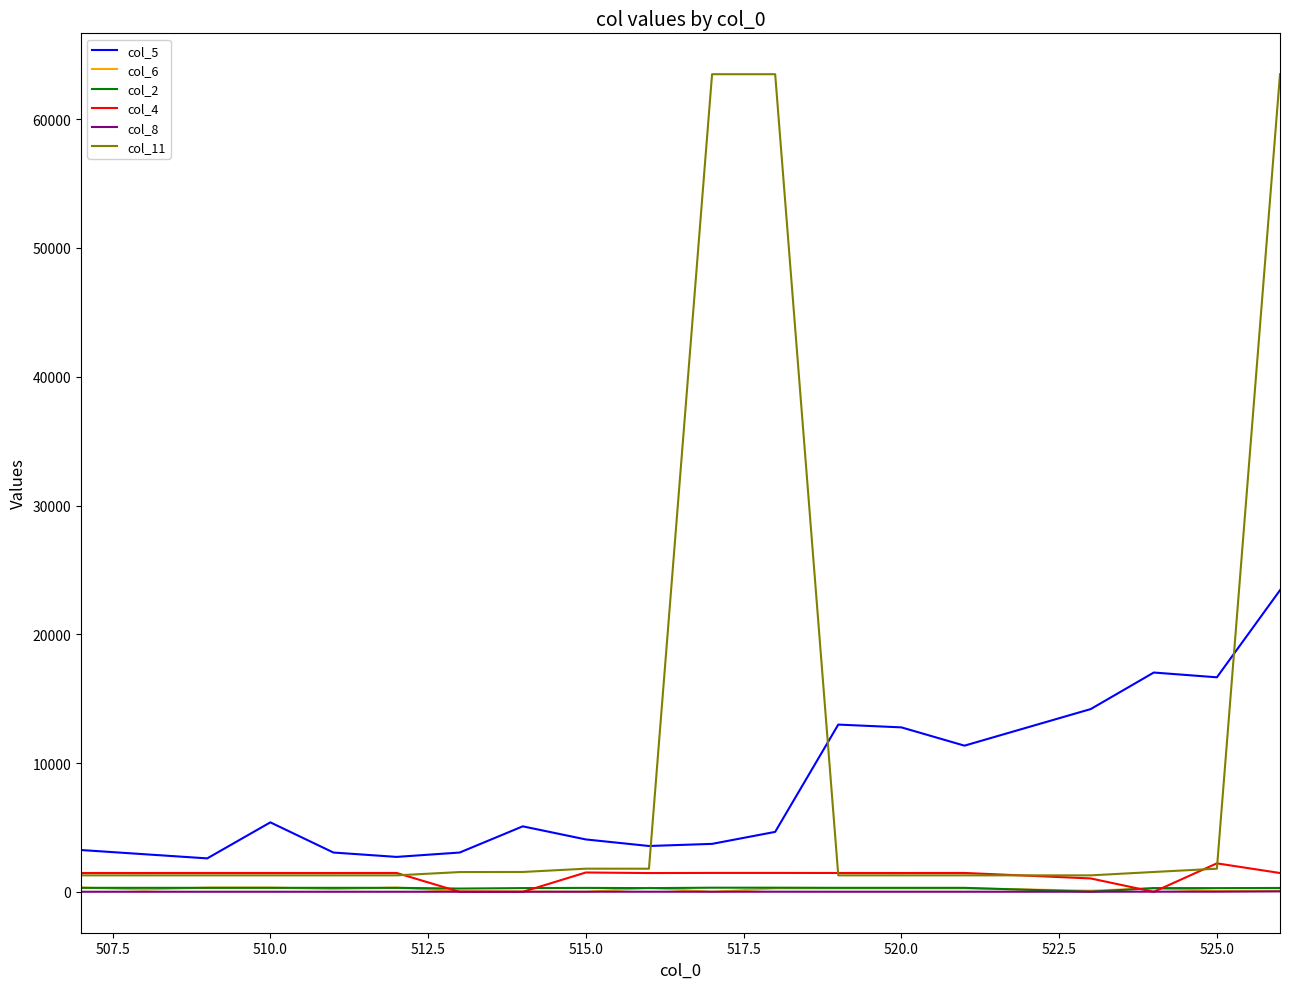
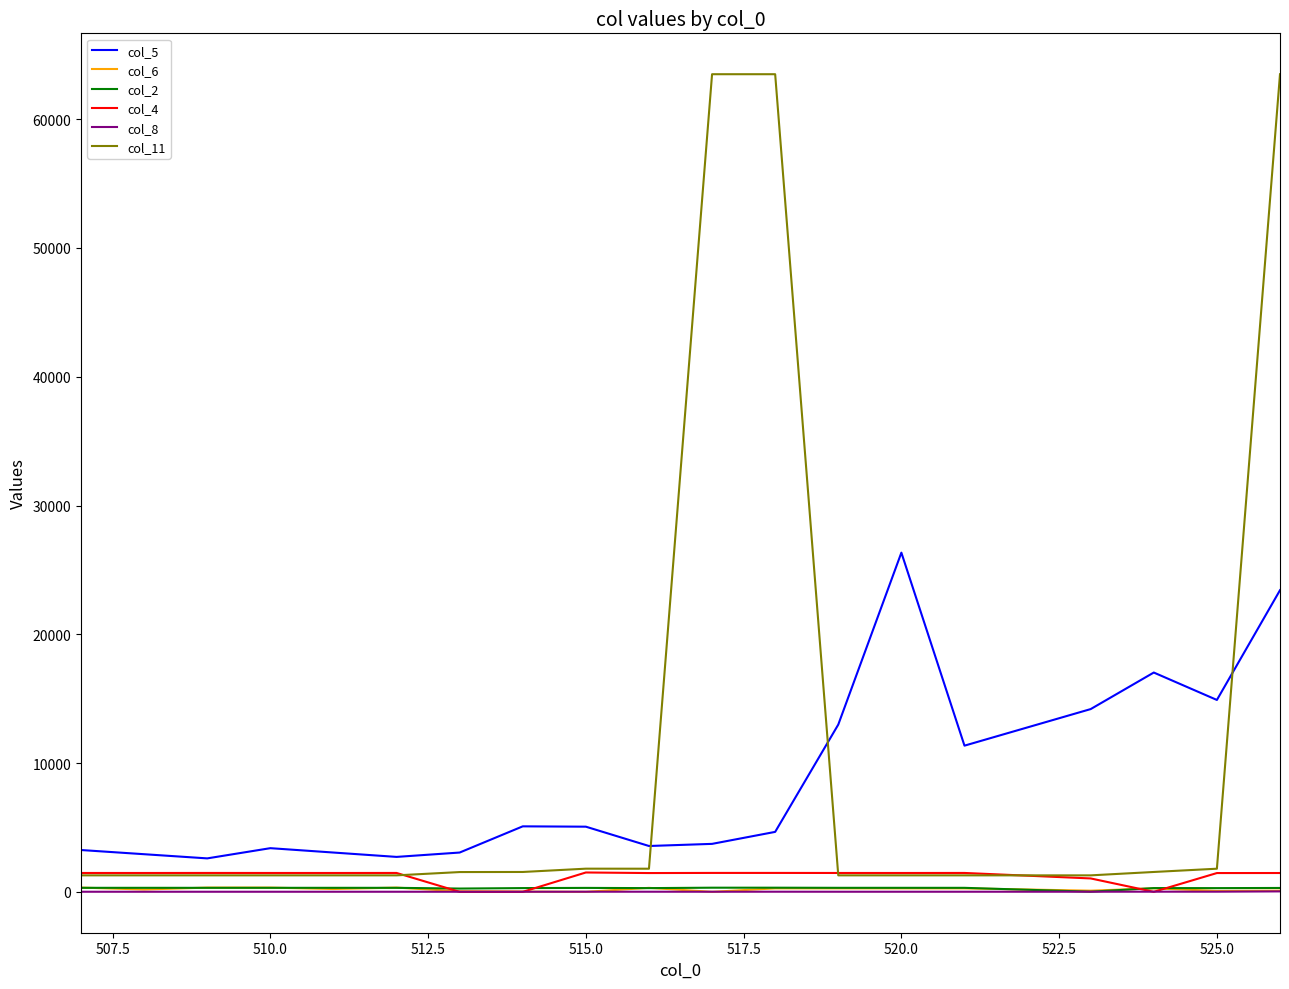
col_5, 510.0: 5400 -> 3400
col_5, 515.0: 4100 -> 5100
col_5, 520.0: 12800 -> 26300
col_5, 525.0: 16700 -> 14900
col_4, 525.0: 2200 -> 1500
